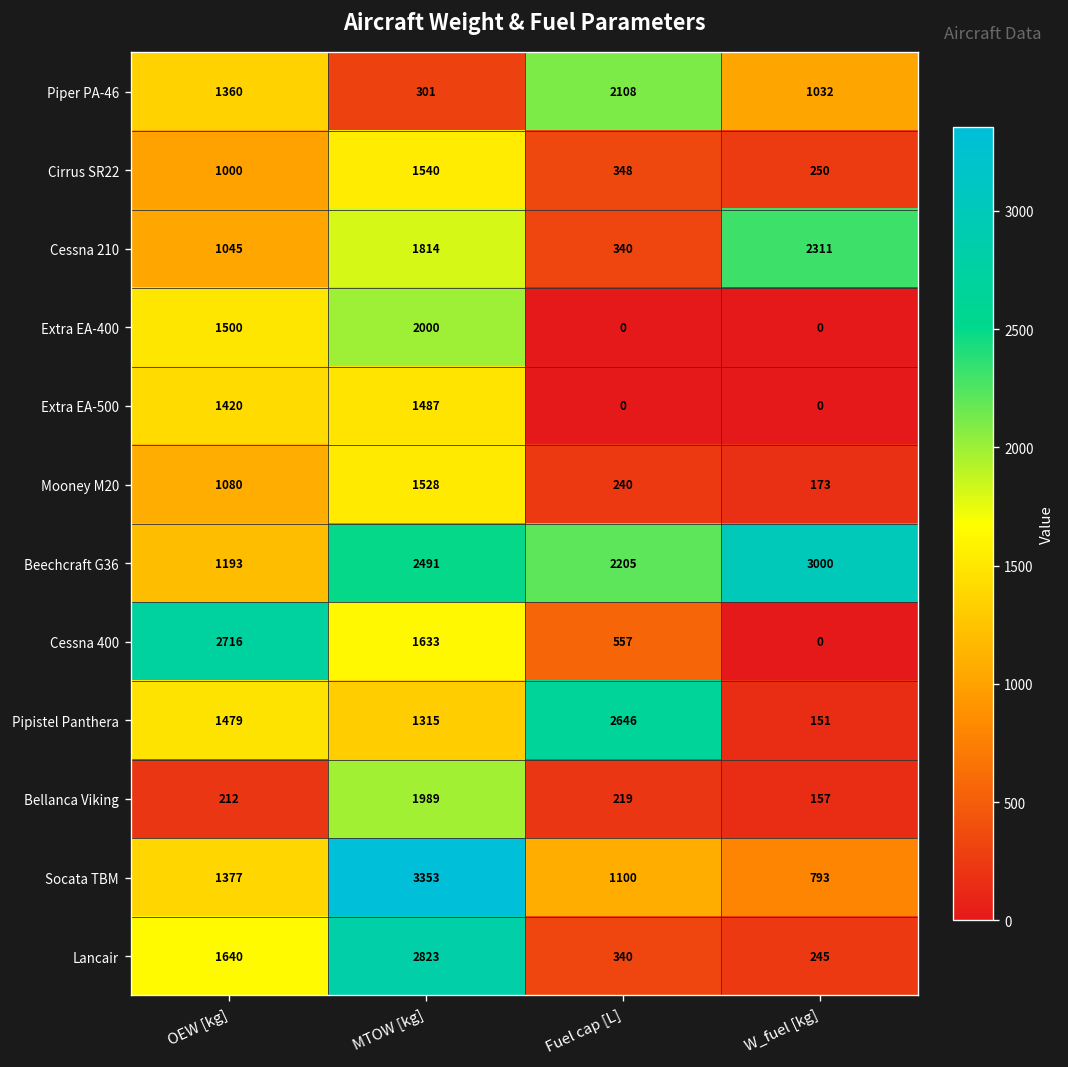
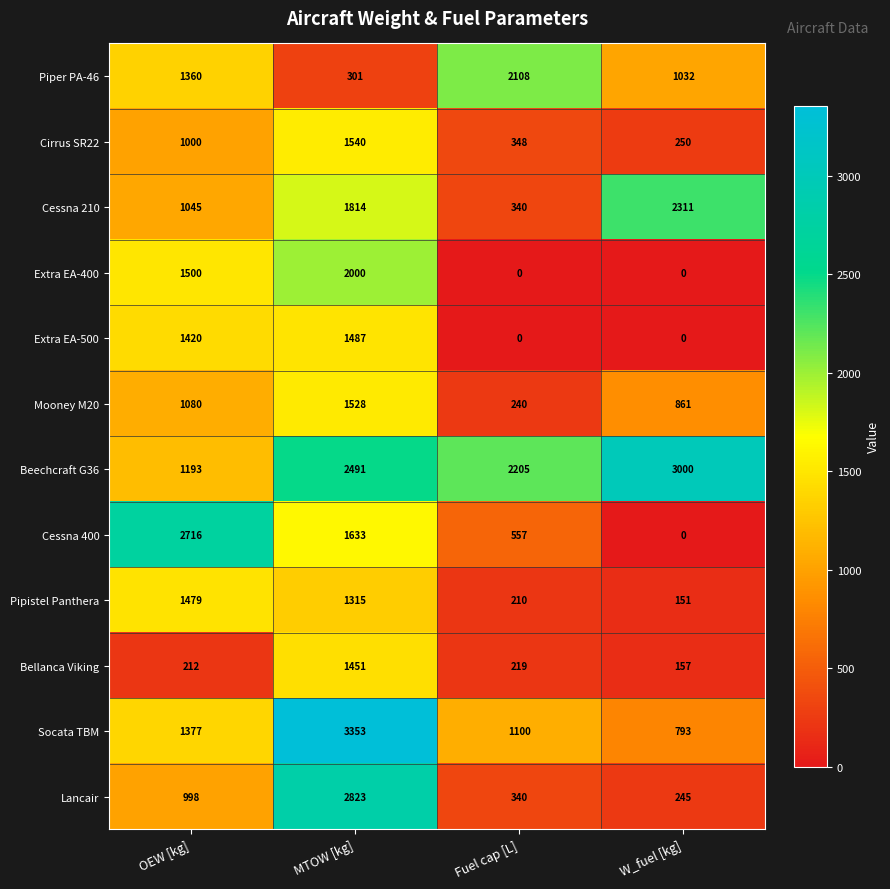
Mooney M20, W_fuel [kg]: 173 -> 861
Pipistel Panthera, Fuel cap [L]: 2646 -> 210
Bellanca Viking, MTOW [kg]: 1989 -> 1451
Lancair, OEW [kg]: 1640 -> 998
